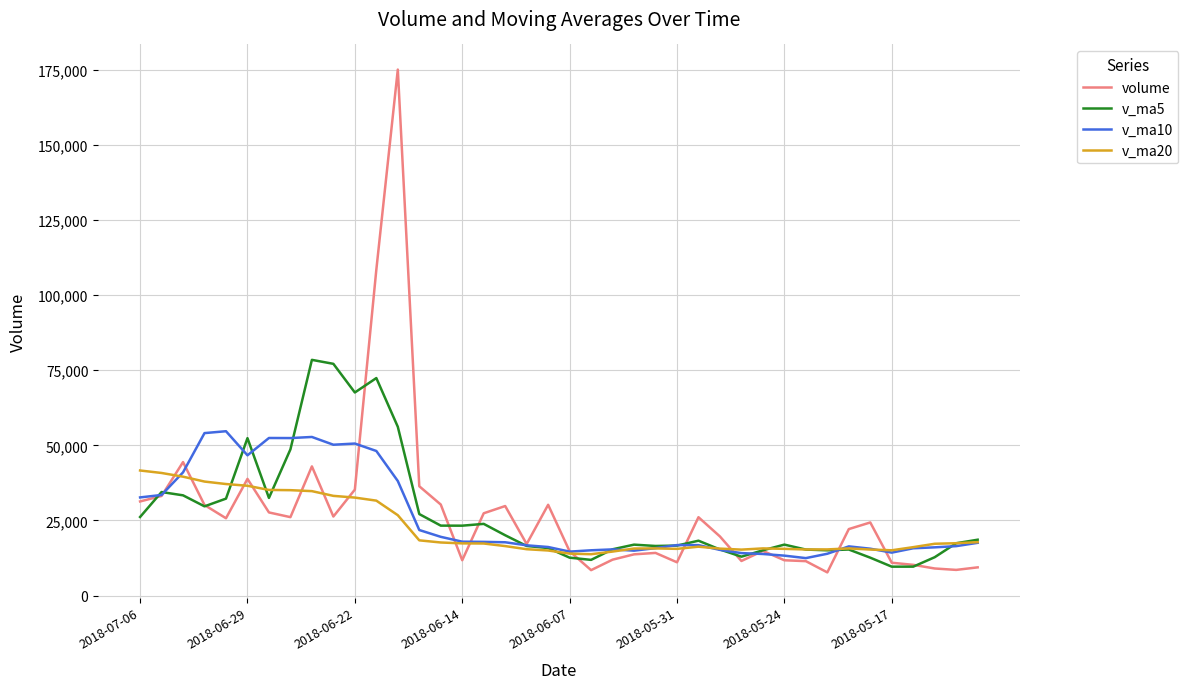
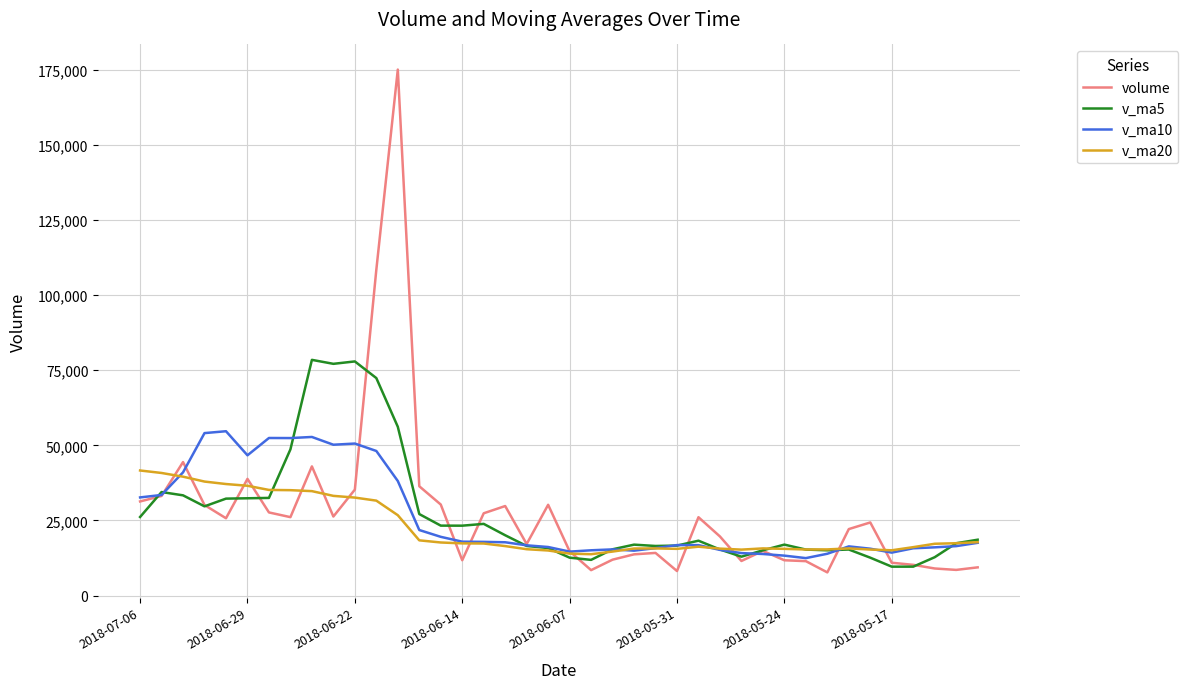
v_ma5, 2018-06-29: 52,000 -> 32,000
v_ma5, 2018-06-22: 68,000 -> 78,000
volume, 2018-05-31: 11,000 -> 8,000
